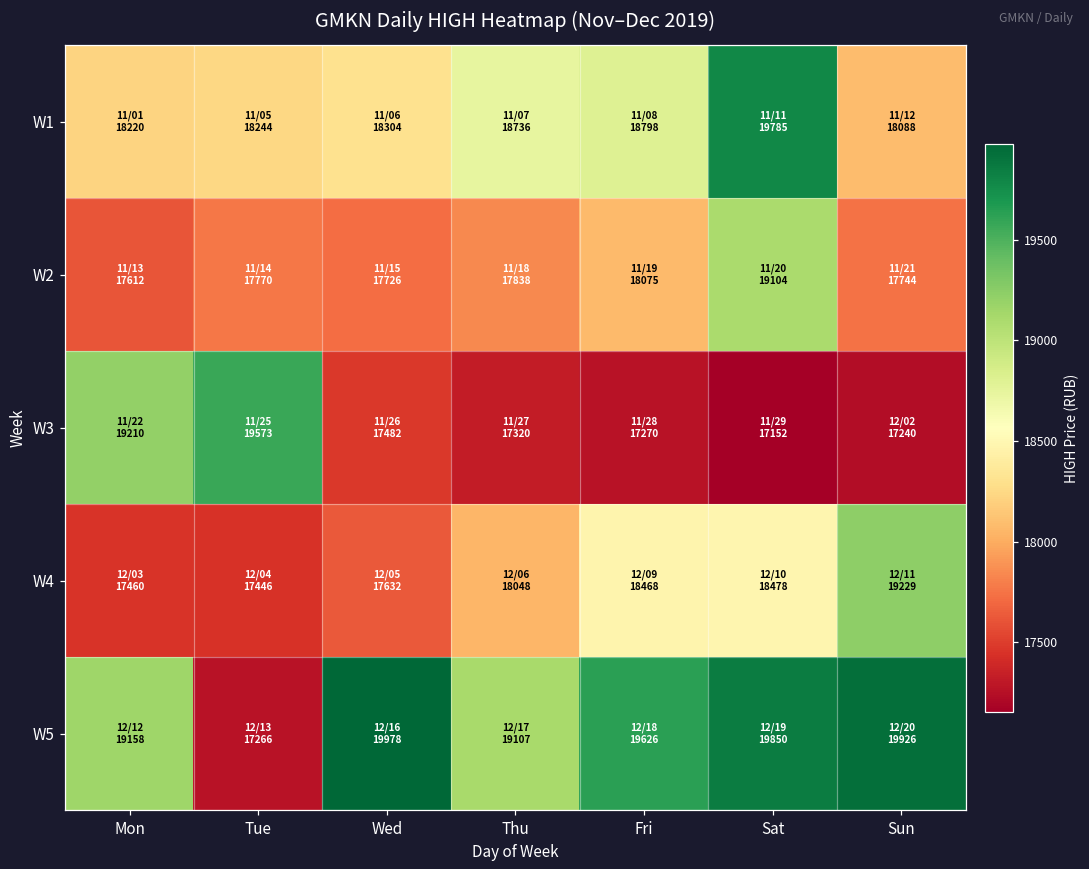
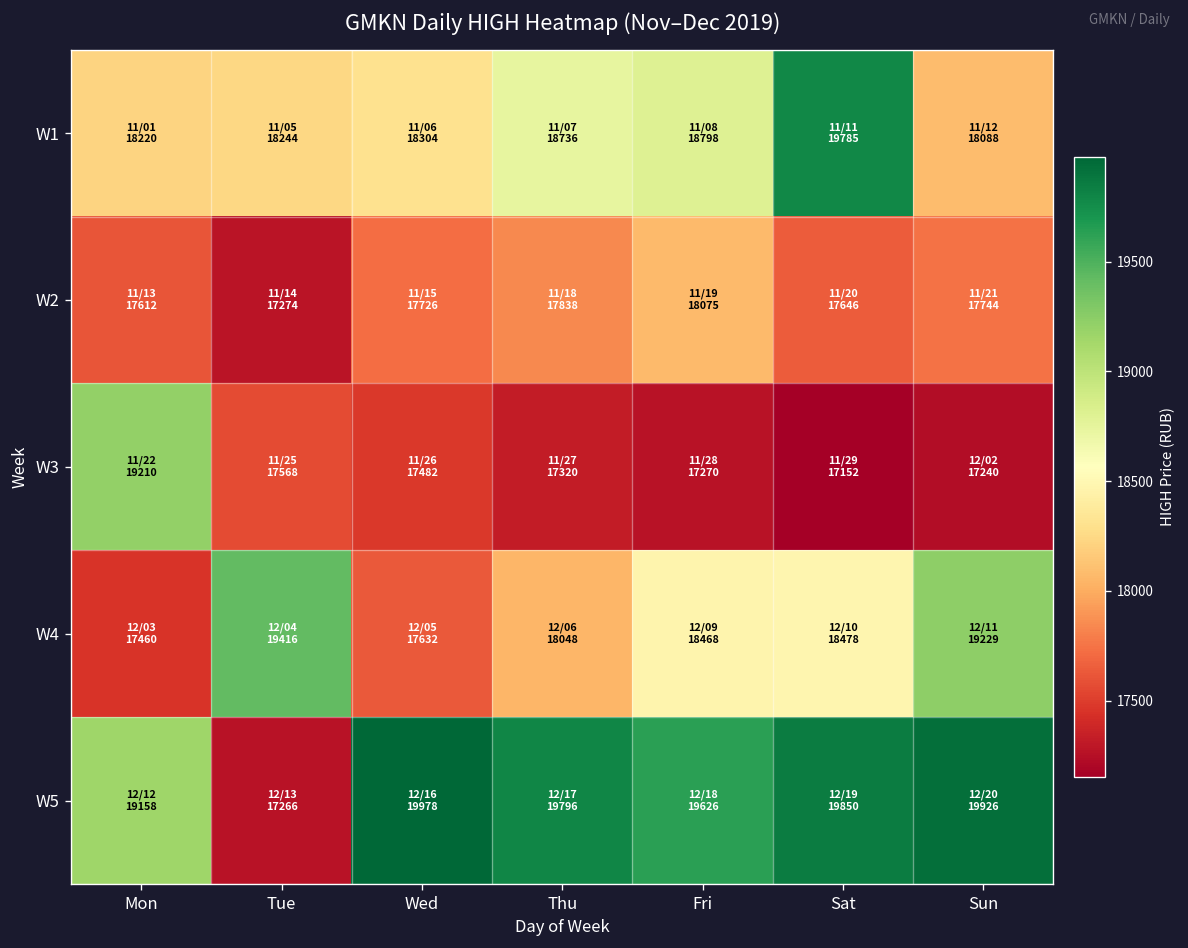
W2, Tue: 17770 -> 17274
W2, Sat: 19104 -> 17646
W3, Tue: 19573 -> 17568
W4, Tue: 17446 -> 19416
W5, Thu: 19107 -> 19796
